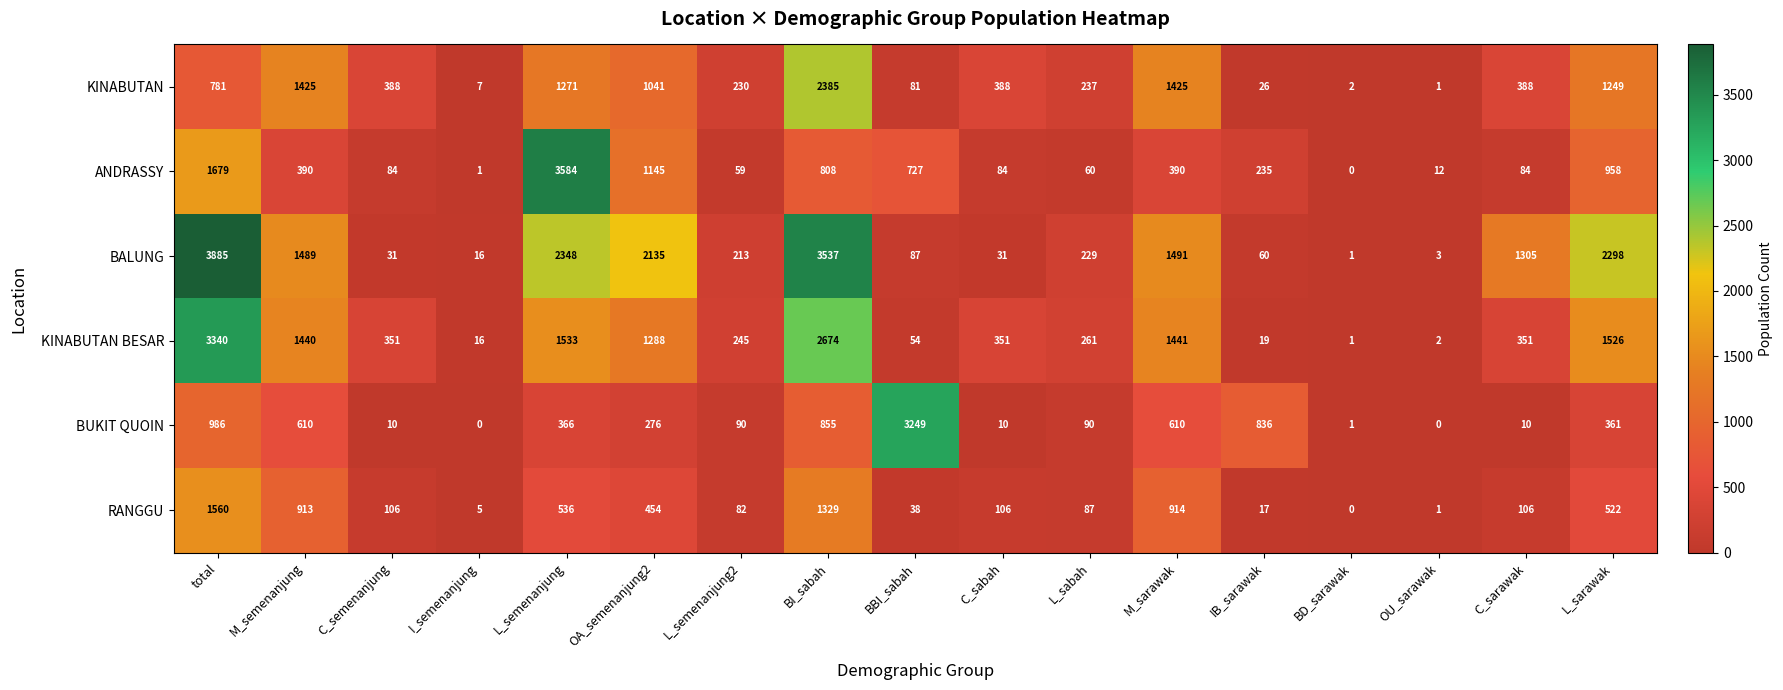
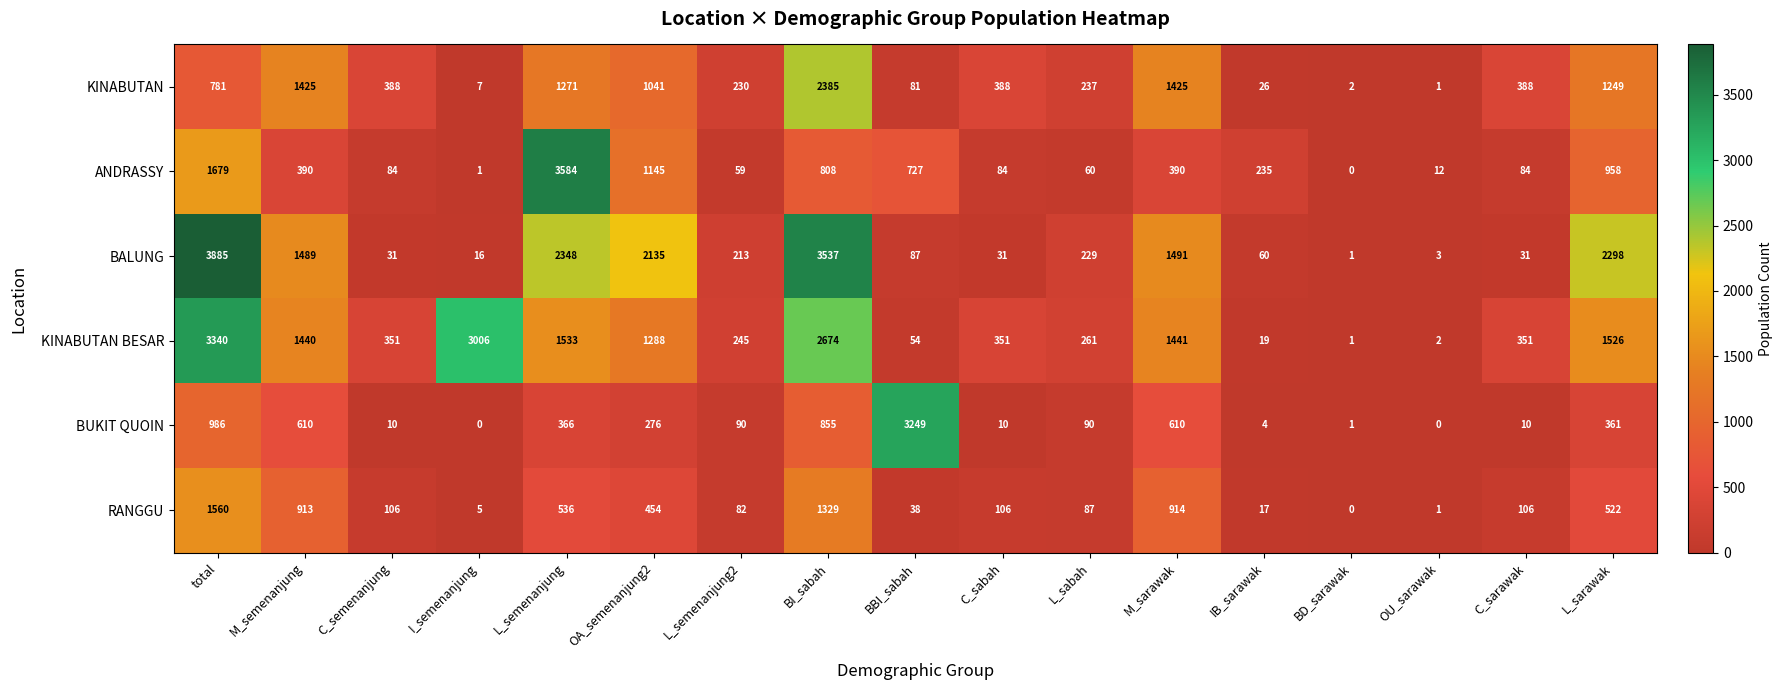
BALUNG, C_sarawak: 1305 -> 31
KINABUTAN BESAR, I_semenanjung: 16 -> 3006
BUKIT QUOIN, IB_sarawak: 836 -> 4
